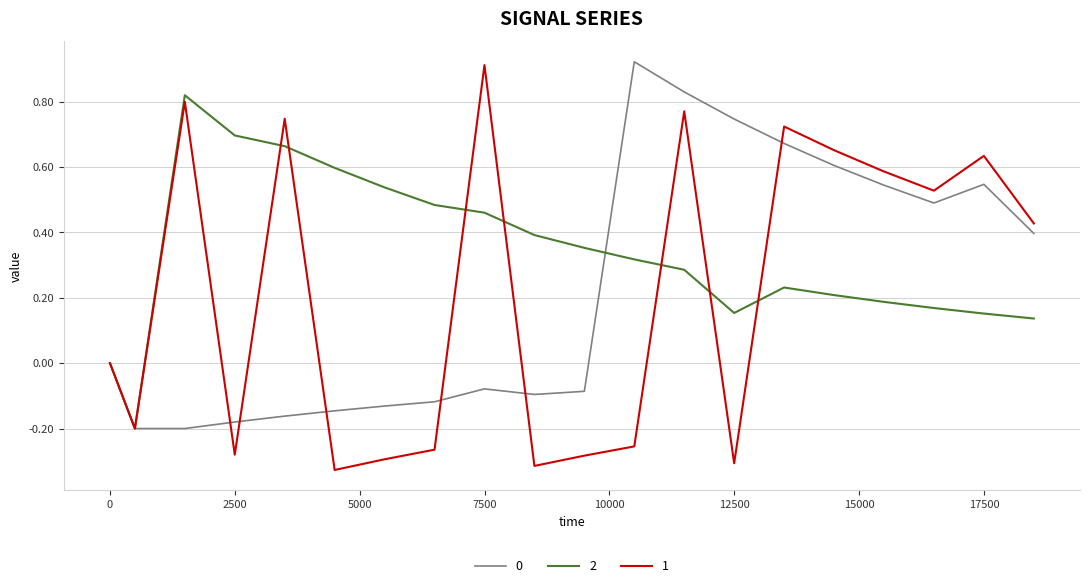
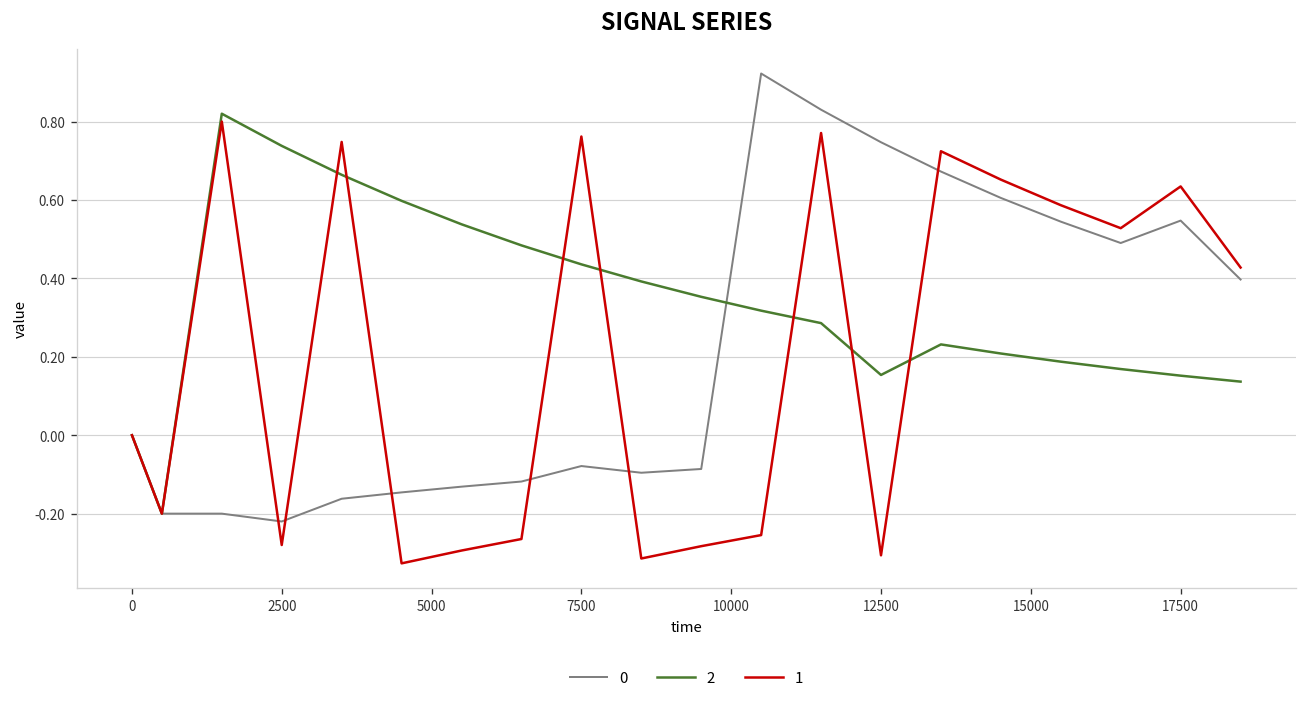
0, 2500: -0.18 -> -0.22
2, 2500: 0.70 -> 0.74
2, 7500: 0.46 -> 0.44
1, 7500: 0.91 -> 0.76
